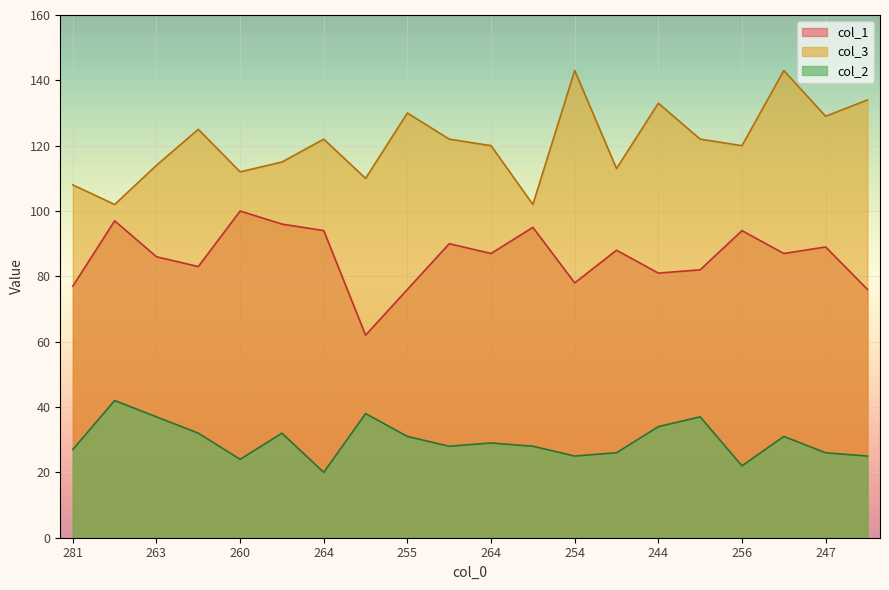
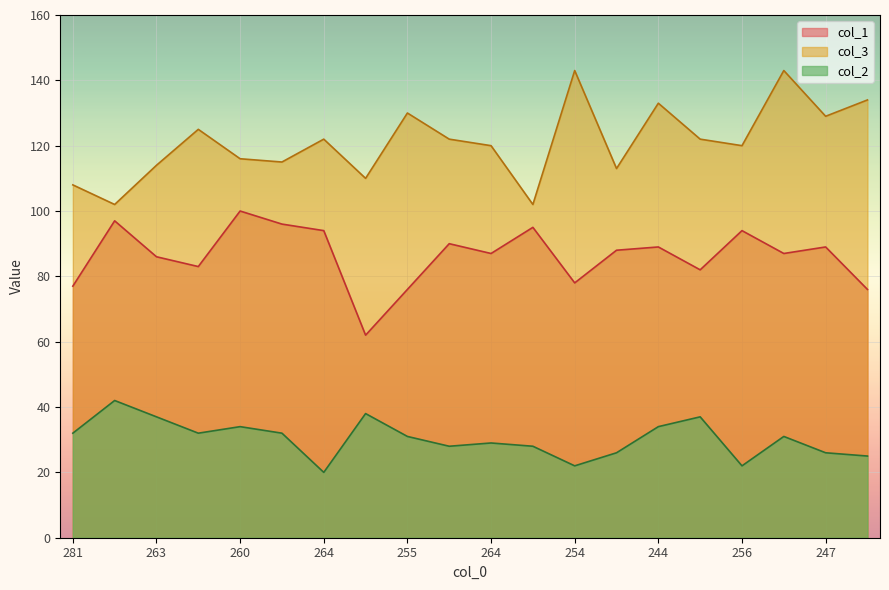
col_2, 281: 27 -> 32
col_3, 260: 112 -> 116
col_2, 260: 24 -> 34
col_2, 254: 25 -> 22
col_1, 244: 81 -> 89
